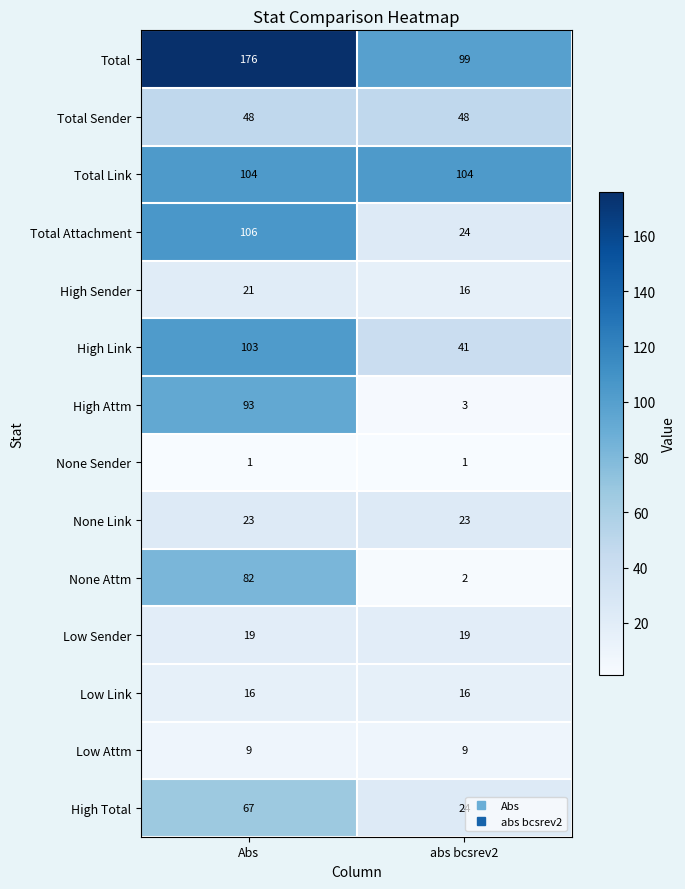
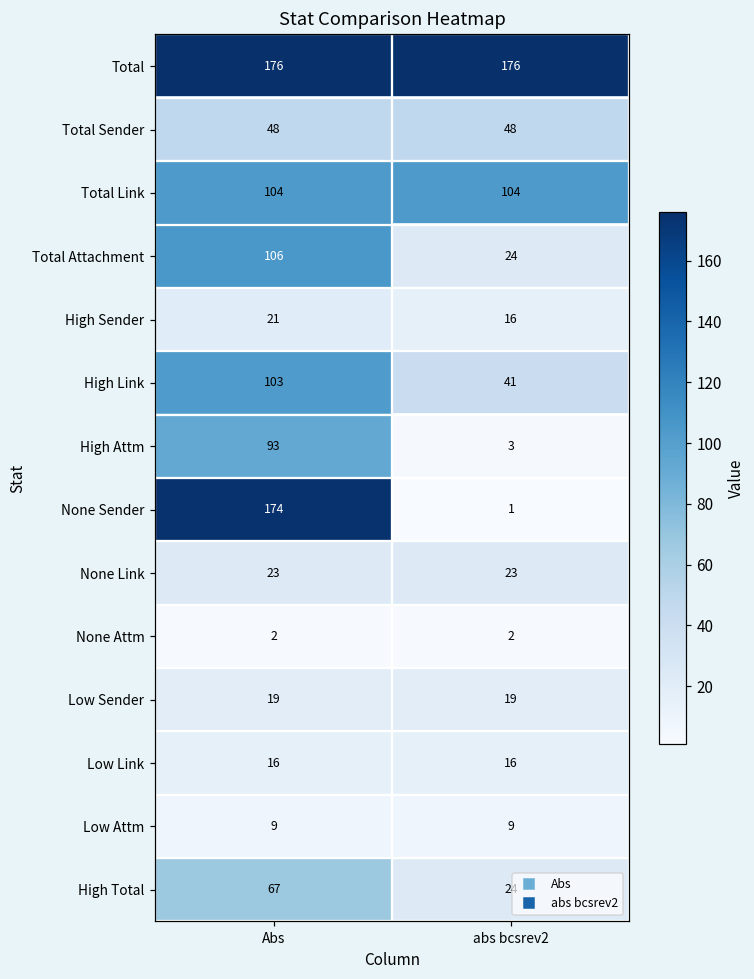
Total, abs bcsrev2: 99 -> 176
None Sender, Abs: 1 -> 174
None Attm, Abs: 82 -> 2
